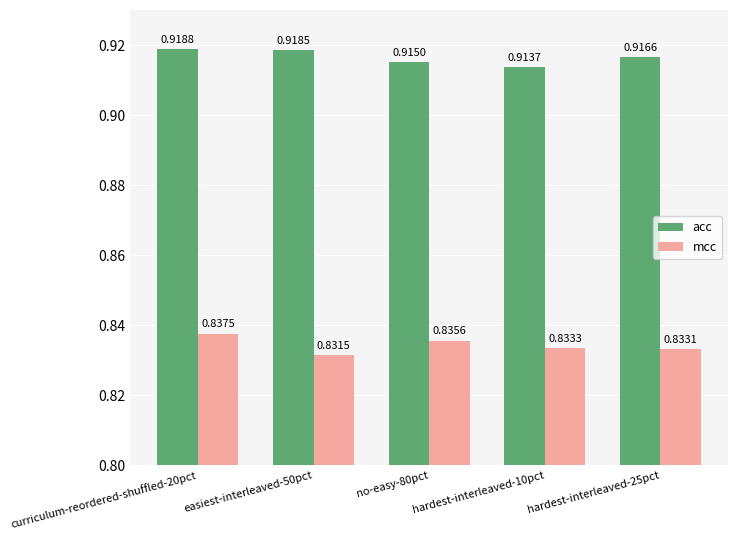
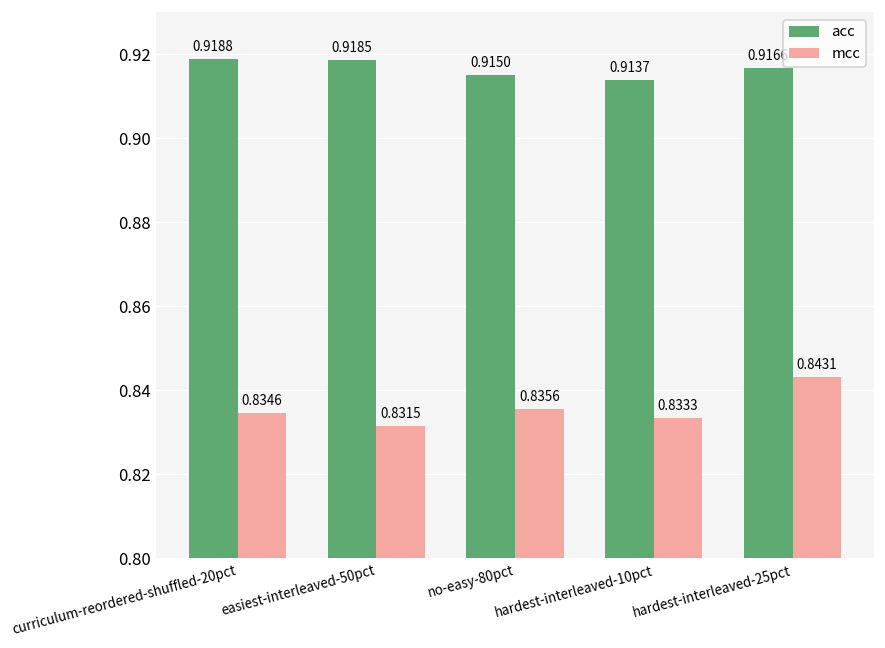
mcc, curriculum-reordered-shuffled-20pct: 0.8375 -> 0.8346
mcc, hardest-interleaved-25pct: 0.8331 -> 0.8431
